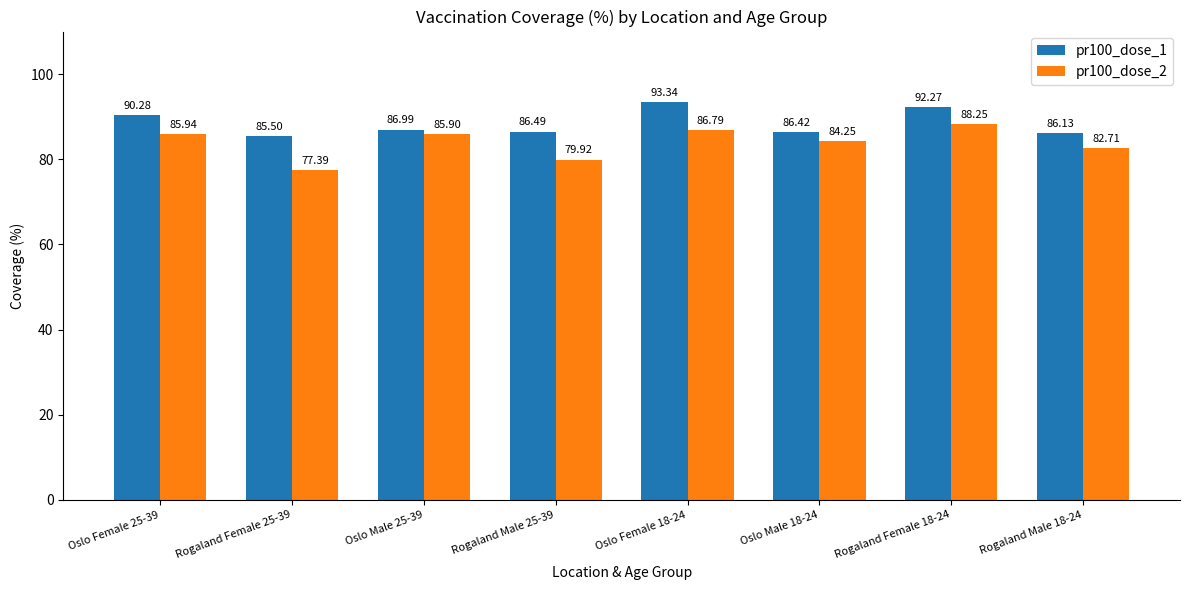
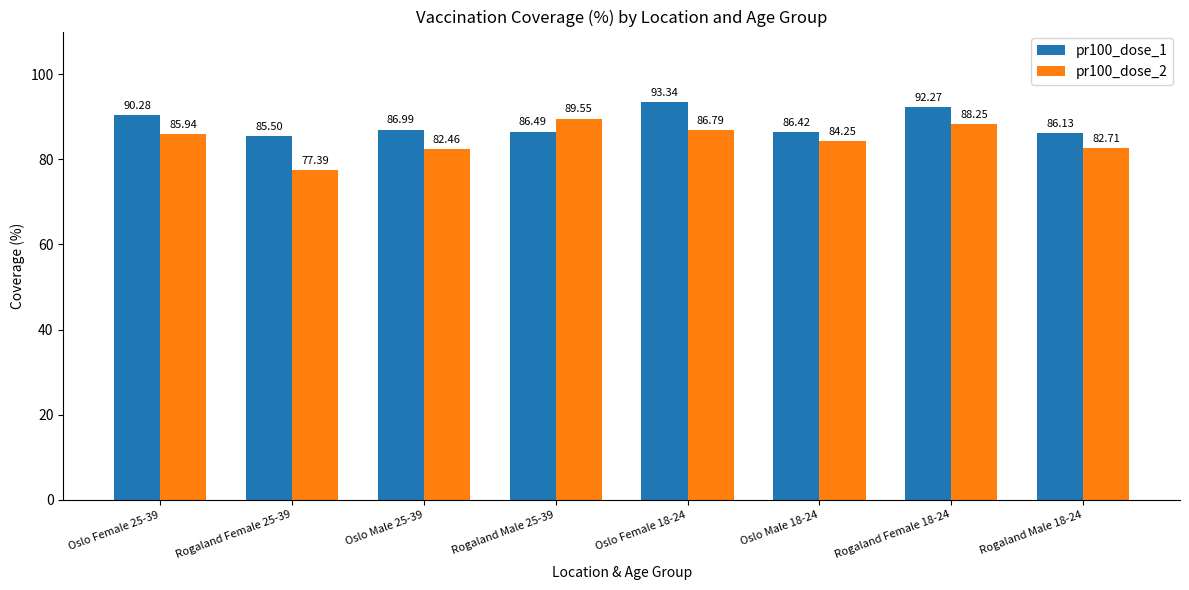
pr100_dose_2, Oslo Male 25-39: 85.90 -> 82.46
pr100_dose_2, Rogaland Male 25-39: 79.92 -> 89.55
